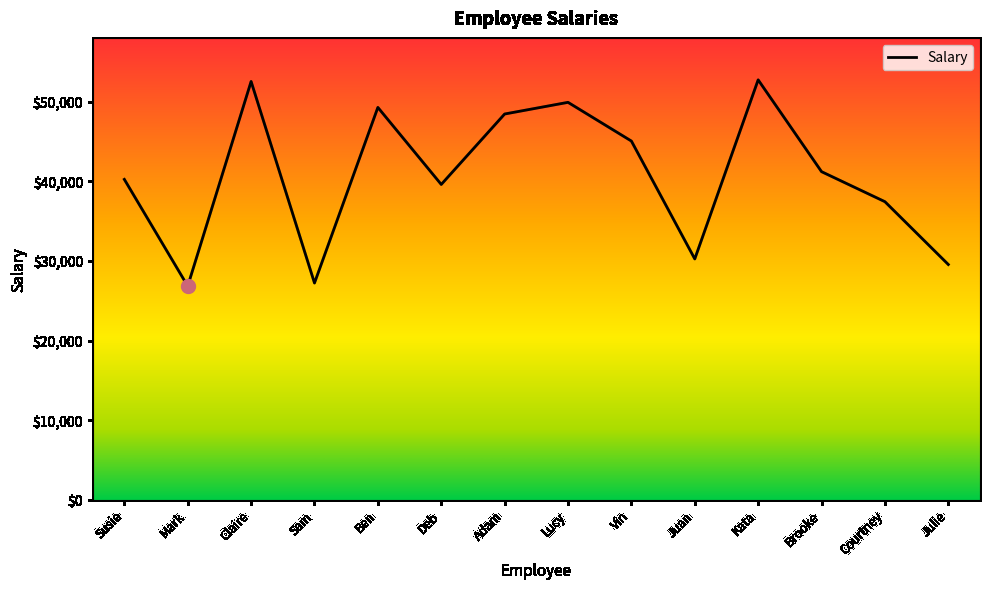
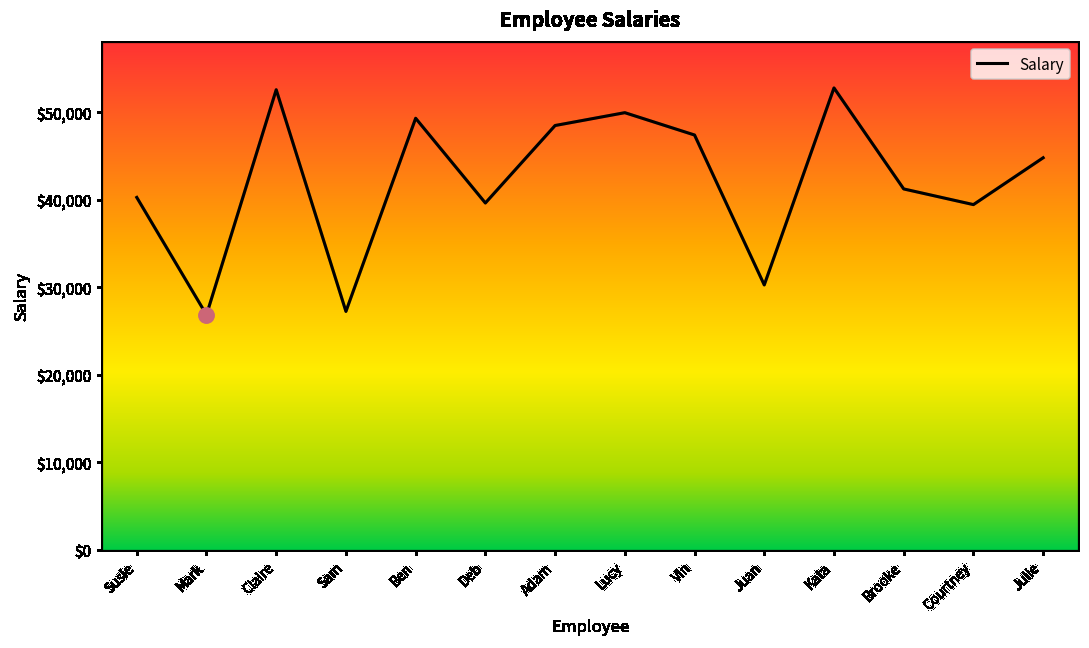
Salary, Vin: $45,000 -> $47,000
Salary, Courtney: $37,000 -> $39,000
Salary, Julie: $30,000 -> $45,000
